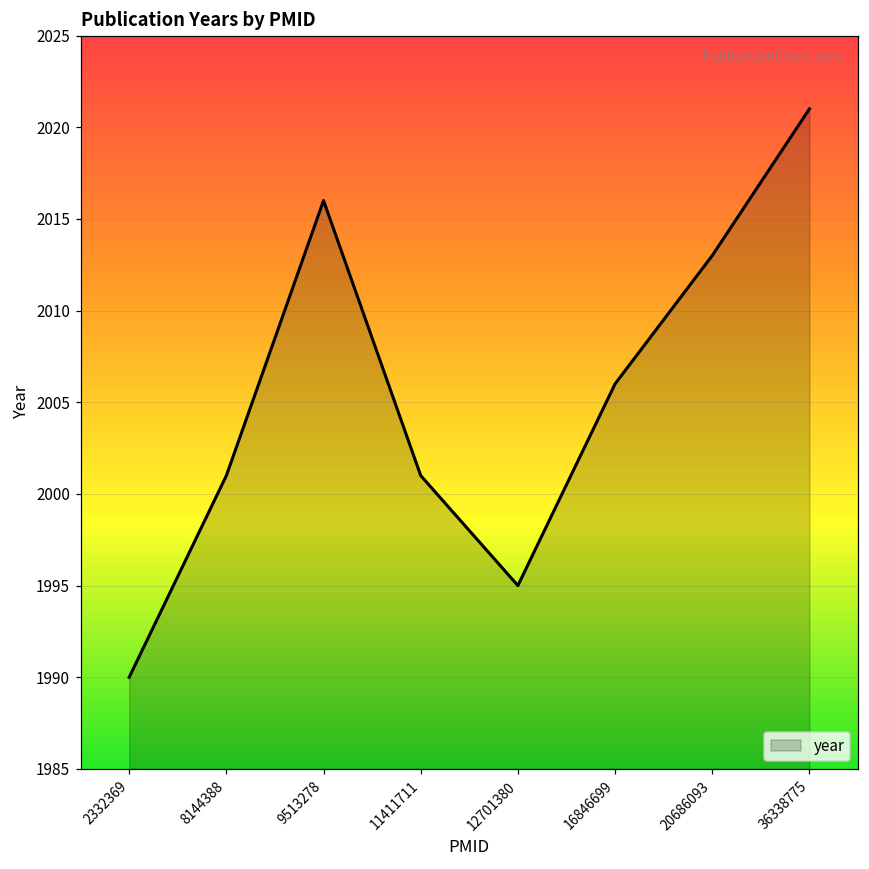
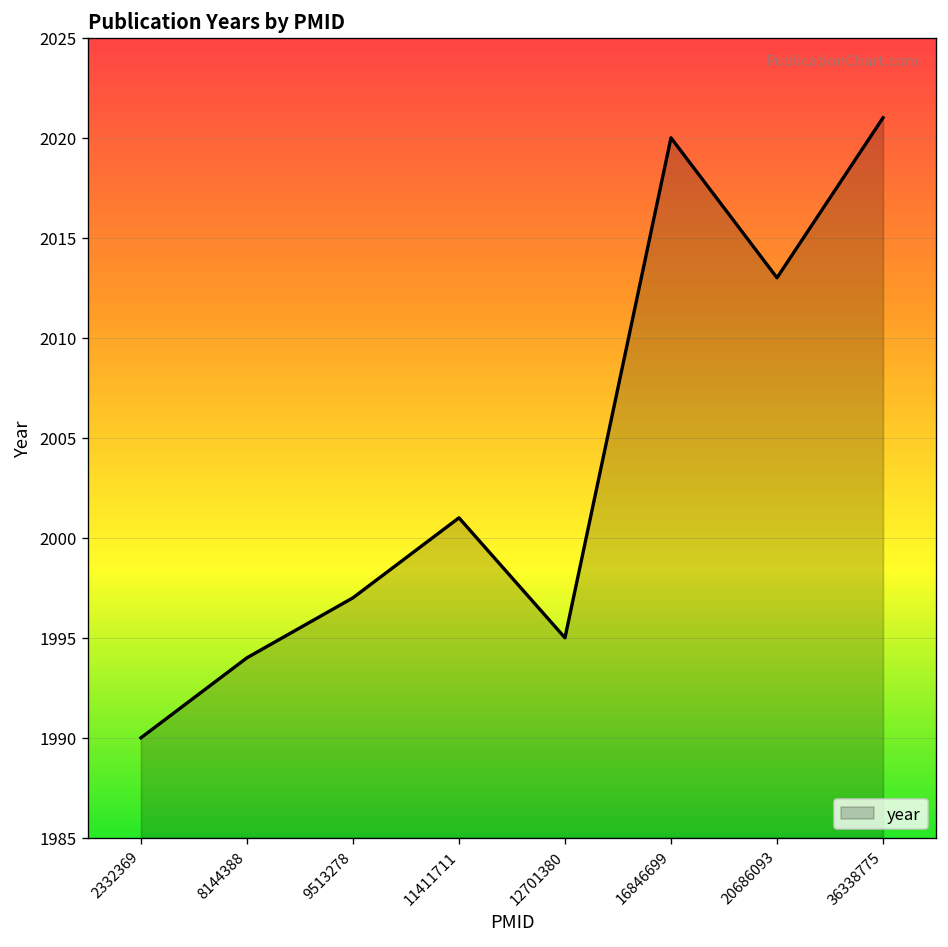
8144388: 2001 -> 1994
9513278: 2016 -> 1997
16846699: 2006 -> 2020
